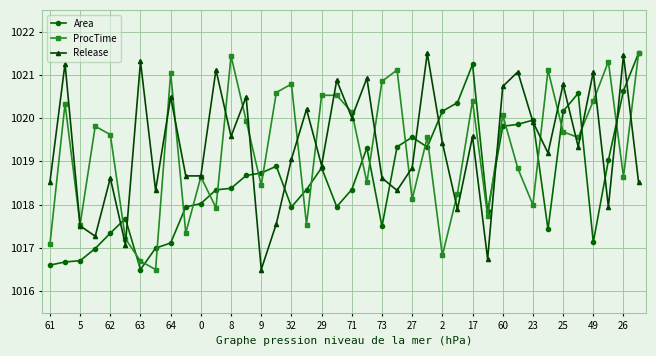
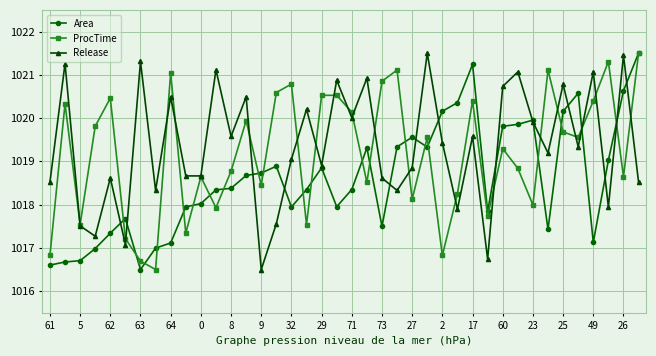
ProcTime, 61: 1017.1 -> 1016.8
ProcTime, 62: 1019.6 -> 1020.5
ProcTime, 8: 1021.4 -> 1018.8
ProcTime, 60: 1020.1 -> 1019.3
